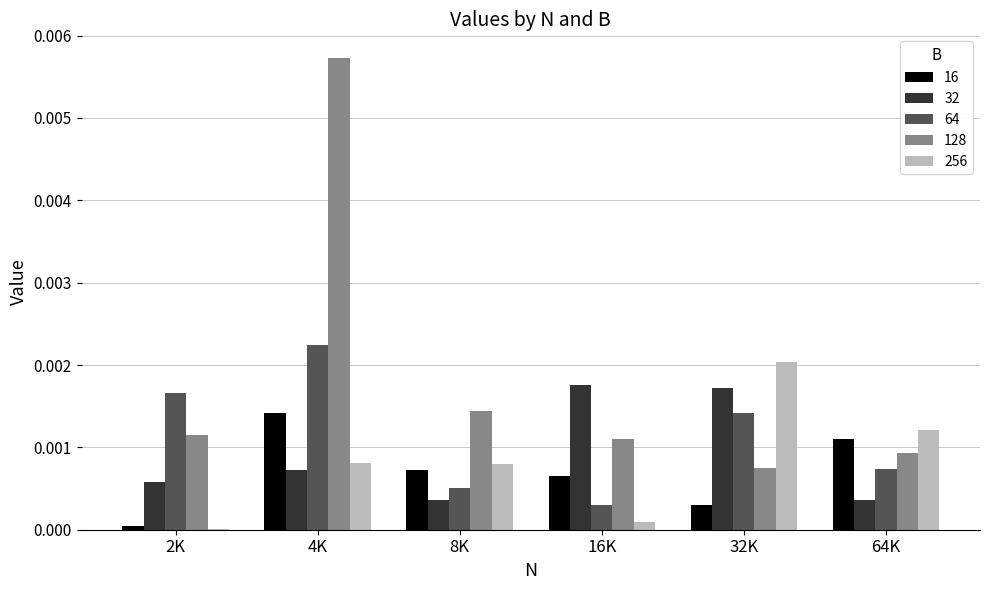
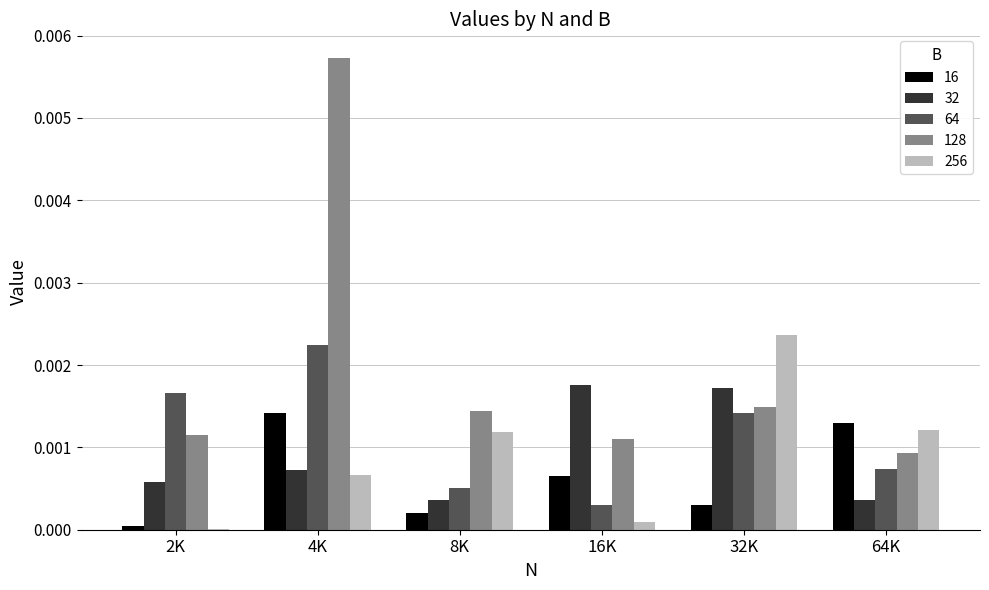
256, 4K: 0.0008 -> 0.0007
16, 8K: 0.0007 -> 0.0002
256, 8K: 0.0008 -> 0.0012
128, 32K: 0.0007 -> 0.0015
256, 32K: 0.0020 -> 0.0024
16, 64K: 0.0011 -> 0.0013
